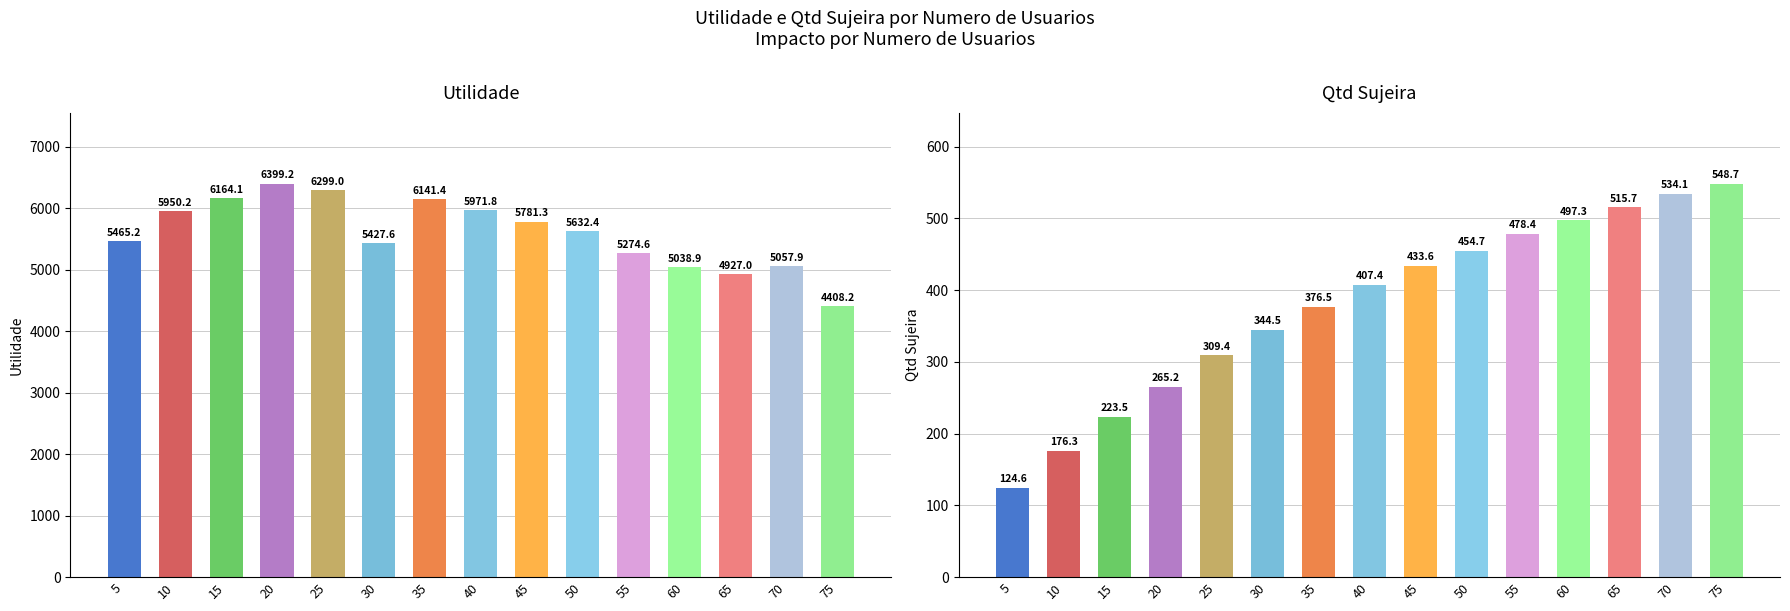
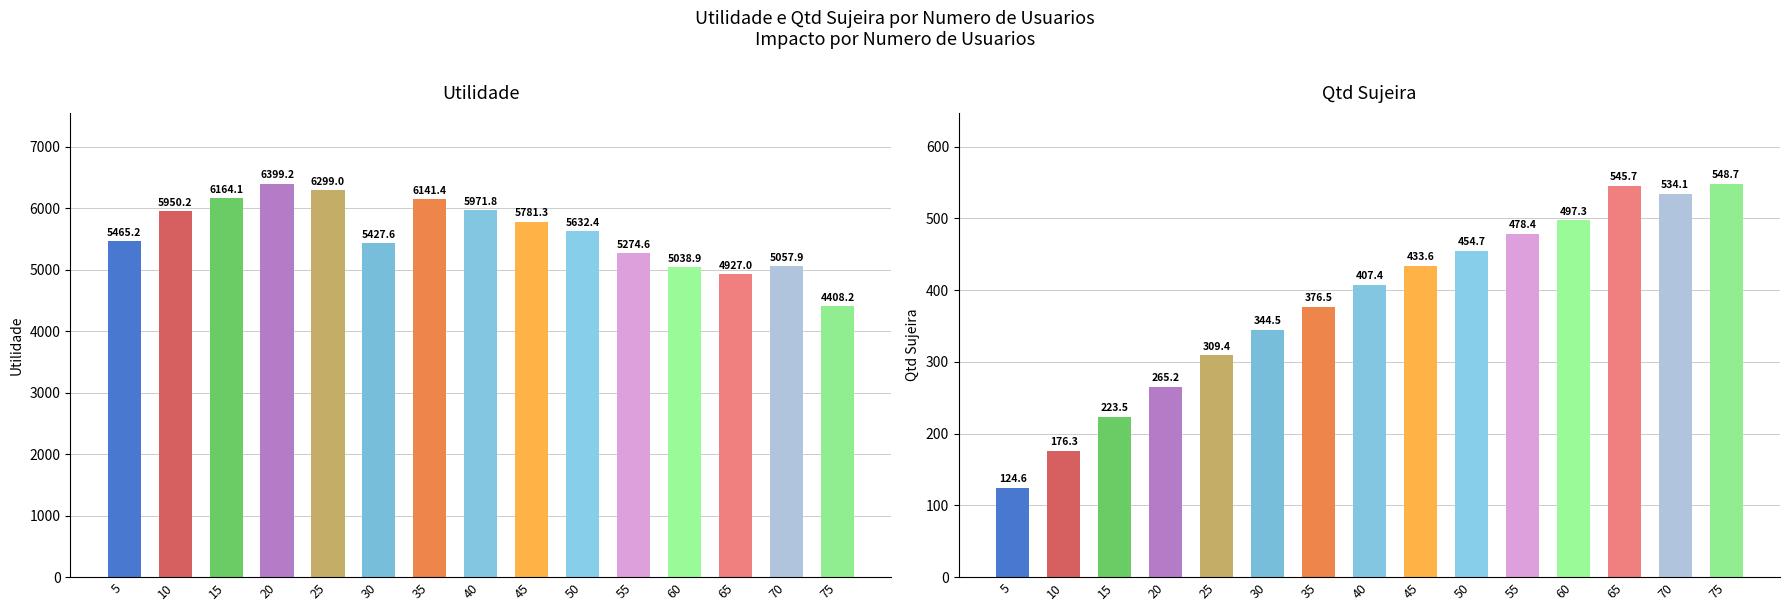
Qtd Sujeira, 65: 515.7 -> 545.7
